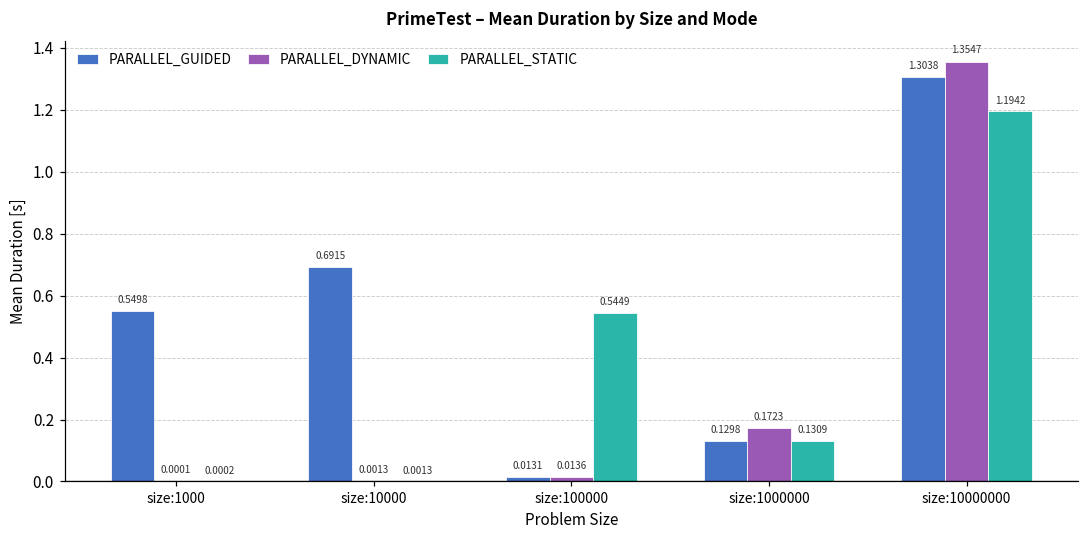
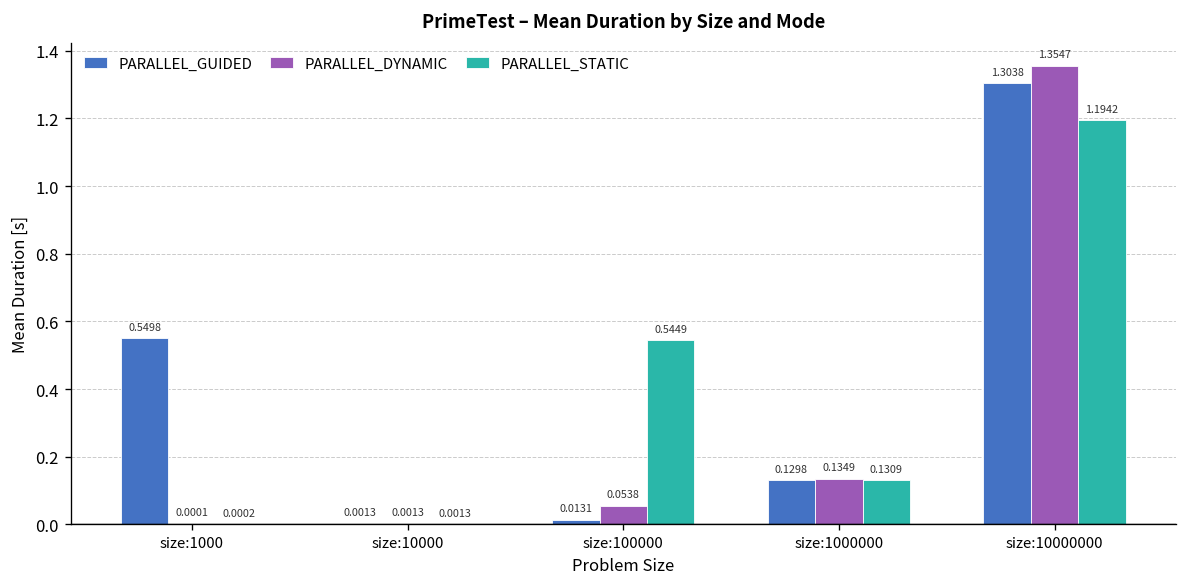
PARALLEL_GUIDED, size:10000: 0.6915 -> 0.0013
PARALLEL_DYNAMIC, size:100000: 0.0136 -> 0.0538
PARALLEL_DYNAMIC, size:1000000: 0.1723 -> 0.1349
